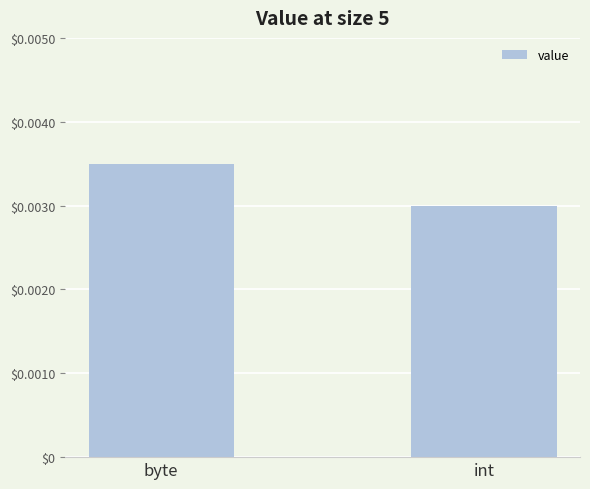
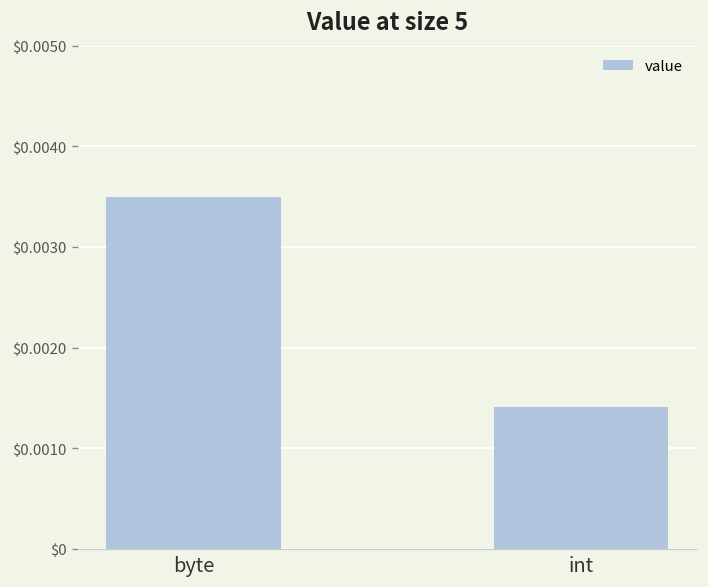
int: $0.0030 -> $0.0014
